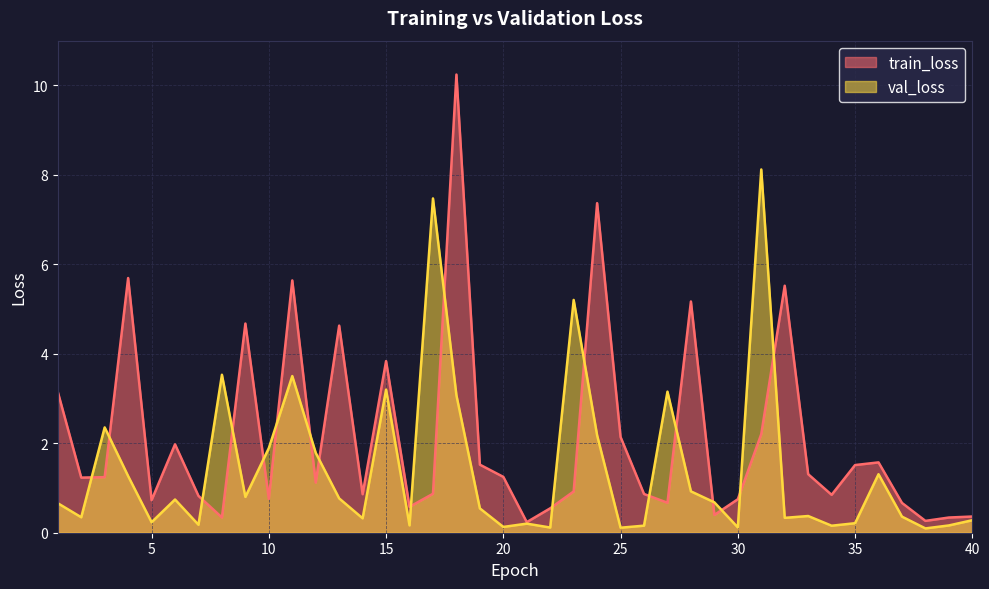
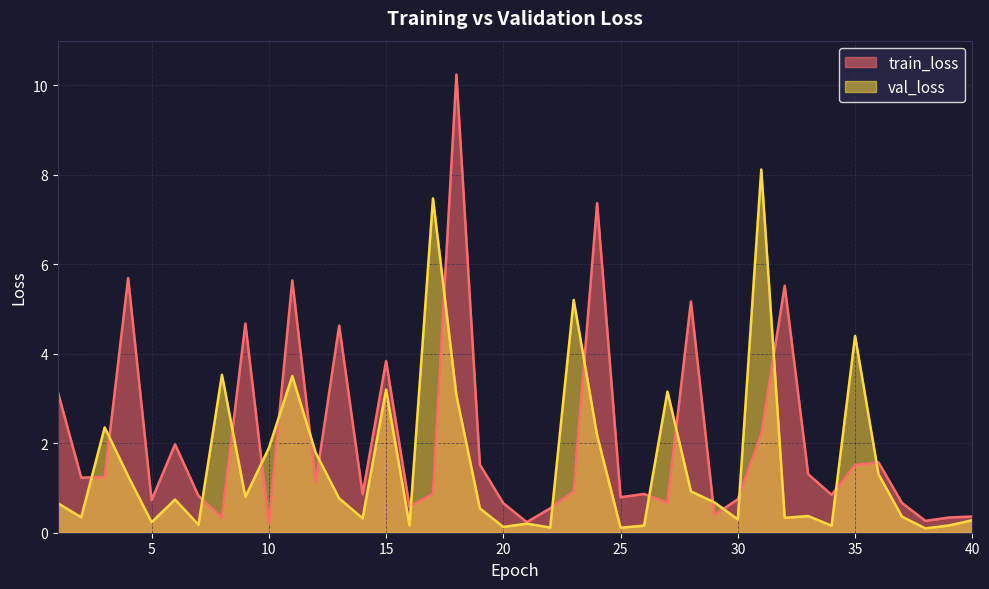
train_loss, 10: 0.8 -> 0.2
train_loss, 20: 1.2 -> 0.7
train_loss, 25: 2.1 -> 0.8
val_loss, 30: 0.1 -> 0.3
val_loss, 35: 0.2 -> 4.4
